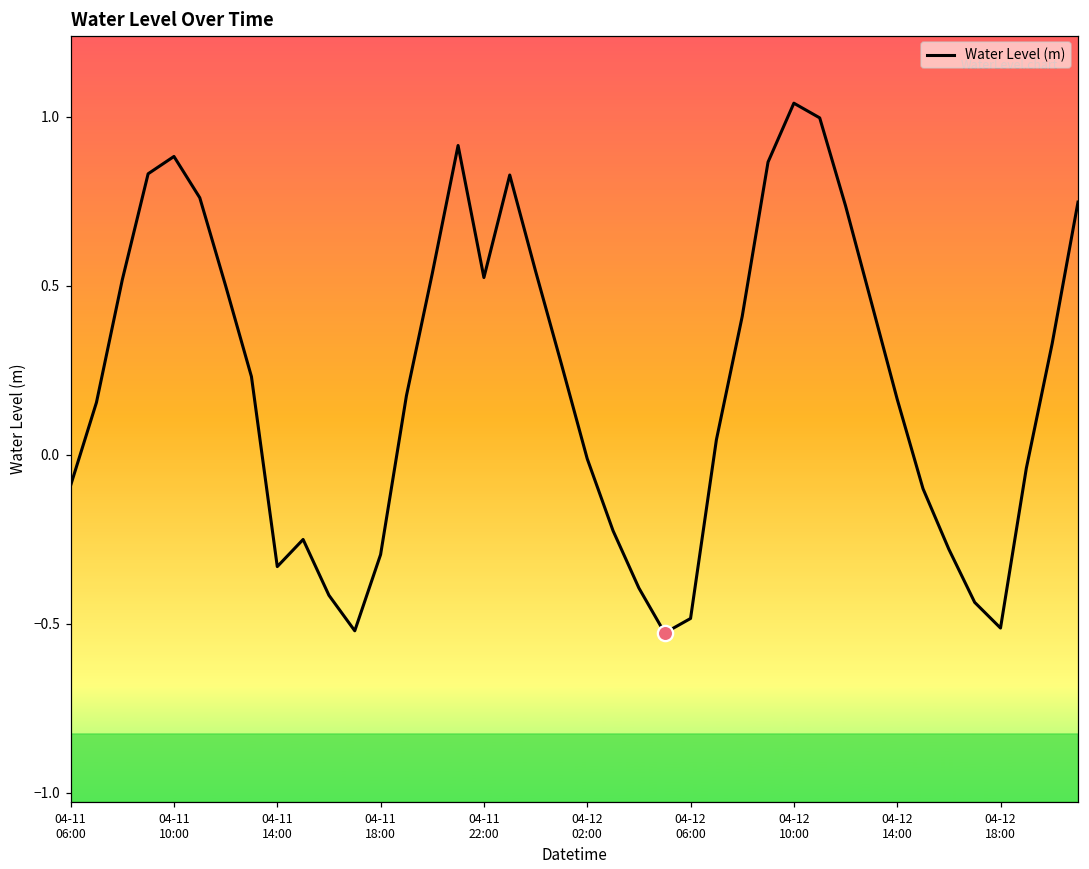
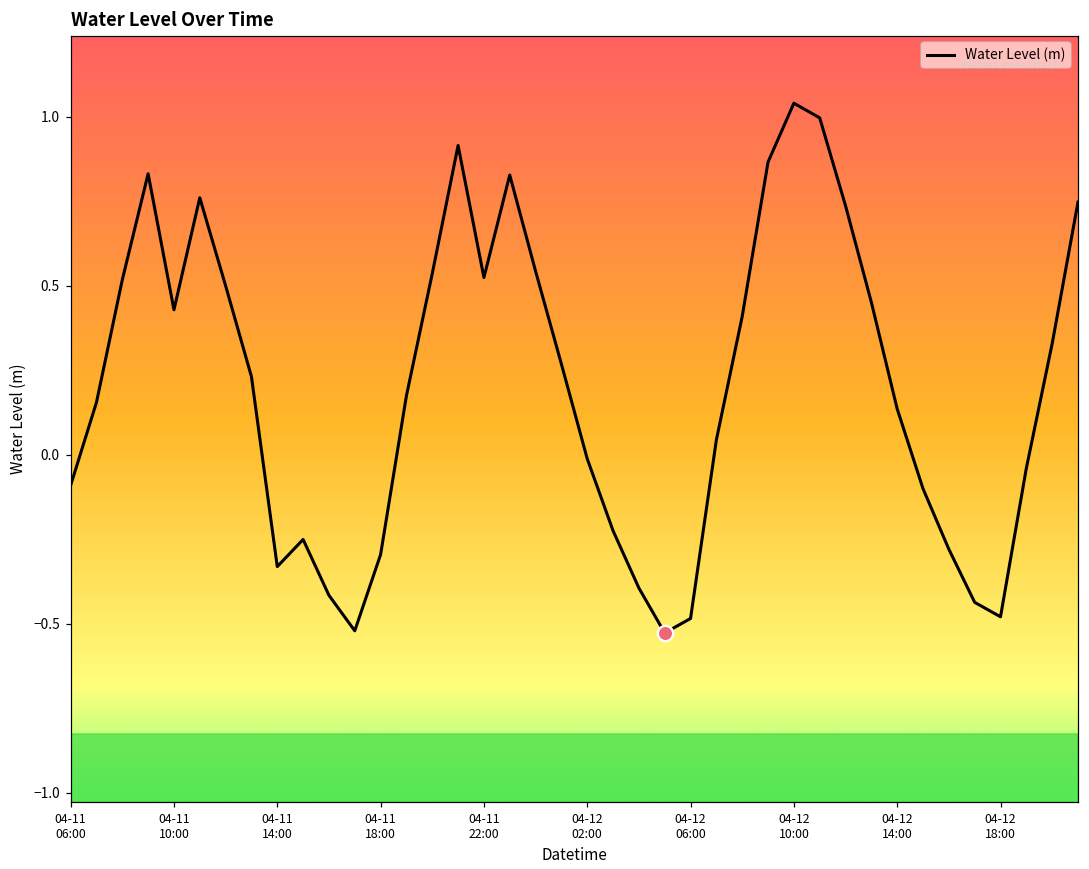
Water Level (m), 04-11 10:00: 0.88 -> 0.43
Water Level (m), 04-12 14:00: 0.16 -> 0.14
Water Level (m), 04-12 18:00: -0.51 -> -0.48
